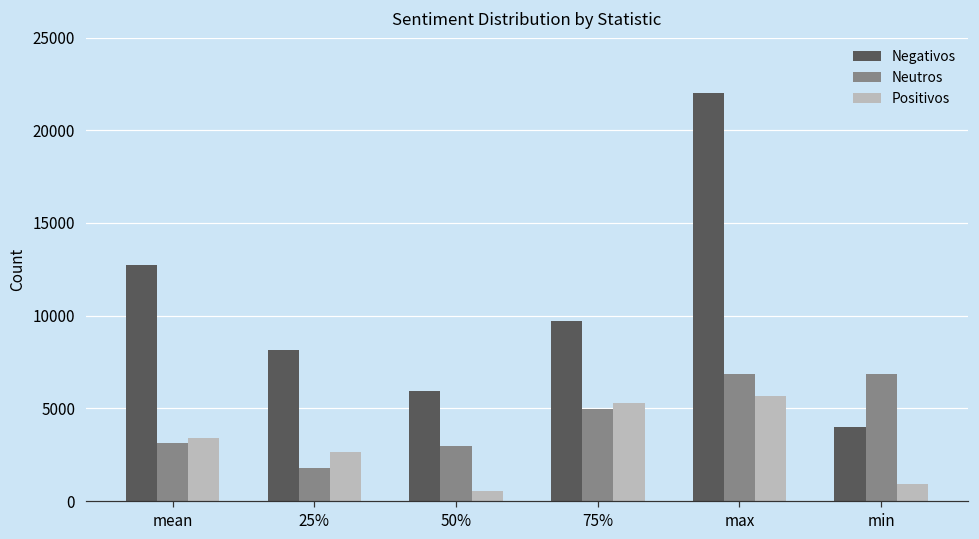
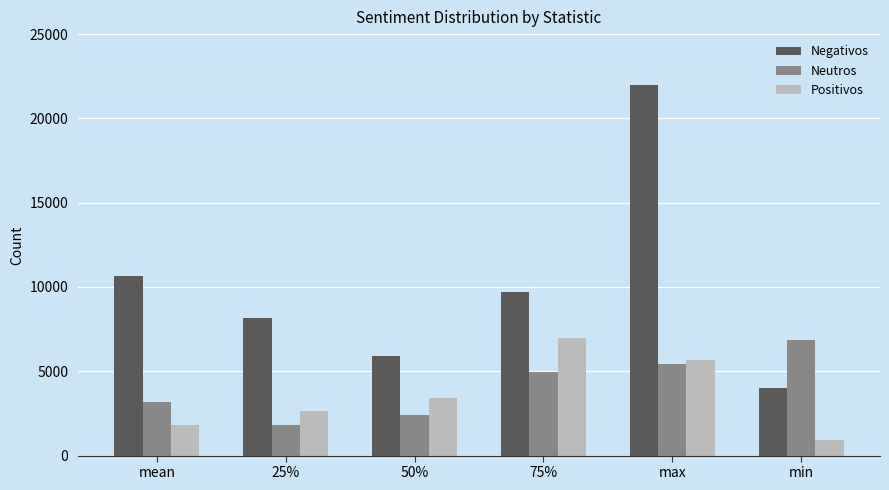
Negativos, mean: 12700 -> 10600
Positivos, mean: 3400 -> 1800
Neutros, 50%: 3000 -> 2400
Positivos, 50%: 600 -> 3400
Positivos, 75%: 5300 -> 7000
Neutros, max: 6900 -> 5400
